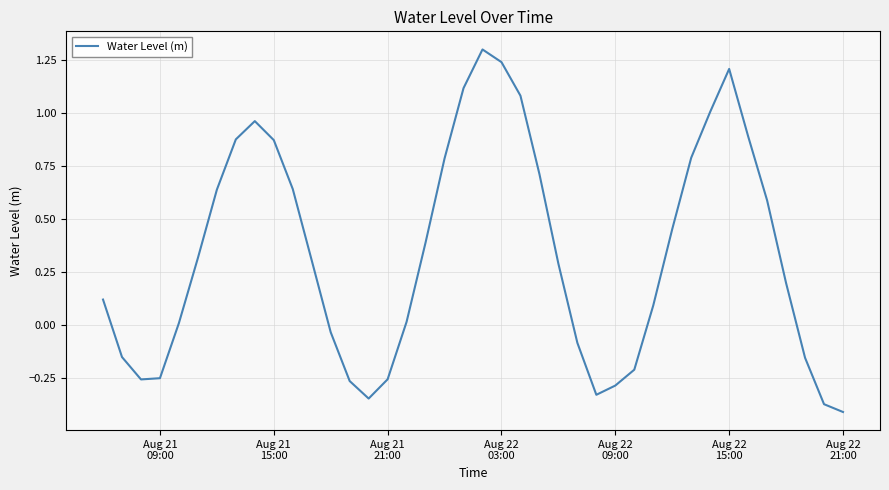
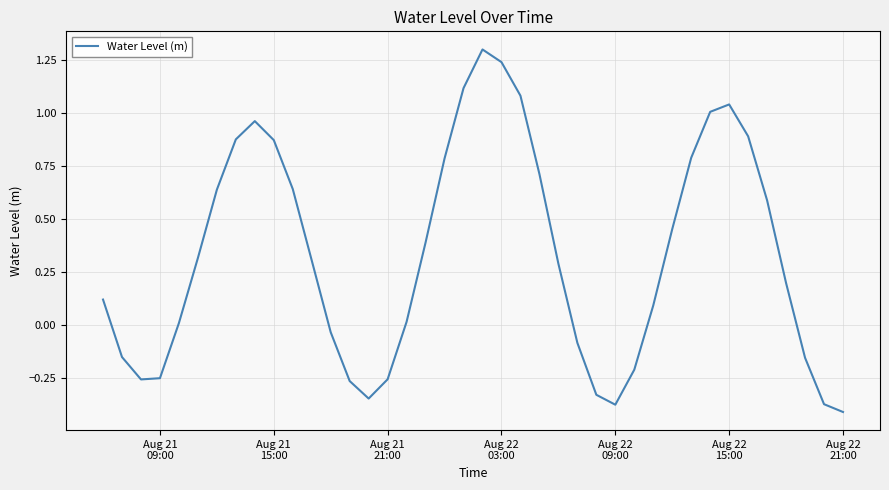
Aug 22 09:00: -0.29 -> -0.38
Aug 22 15:00: 1.21 -> 1.04
